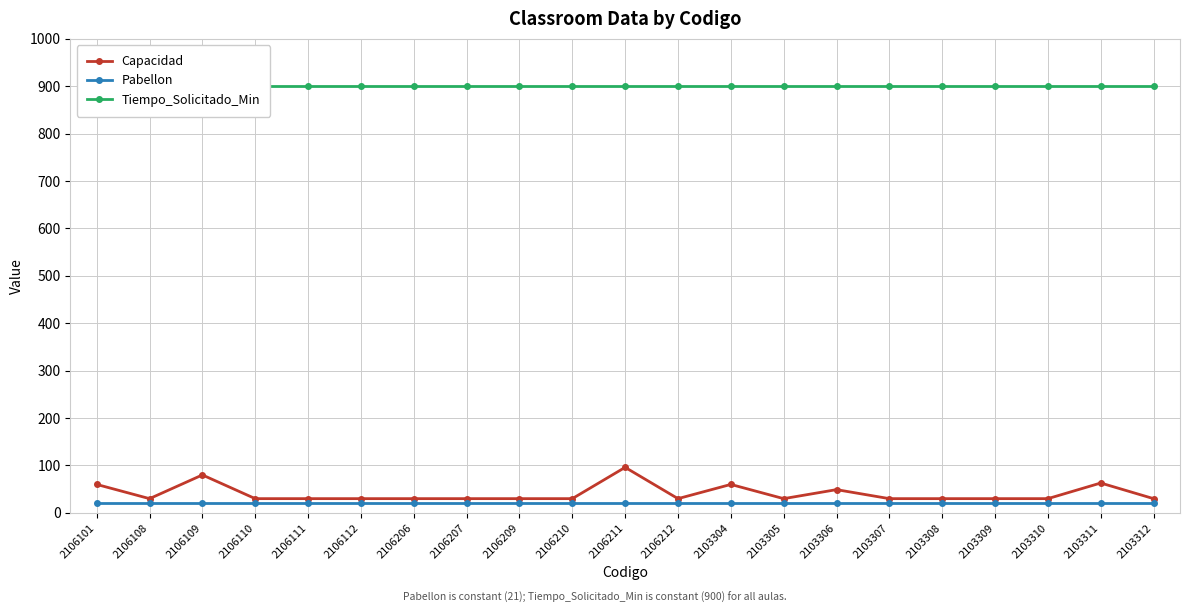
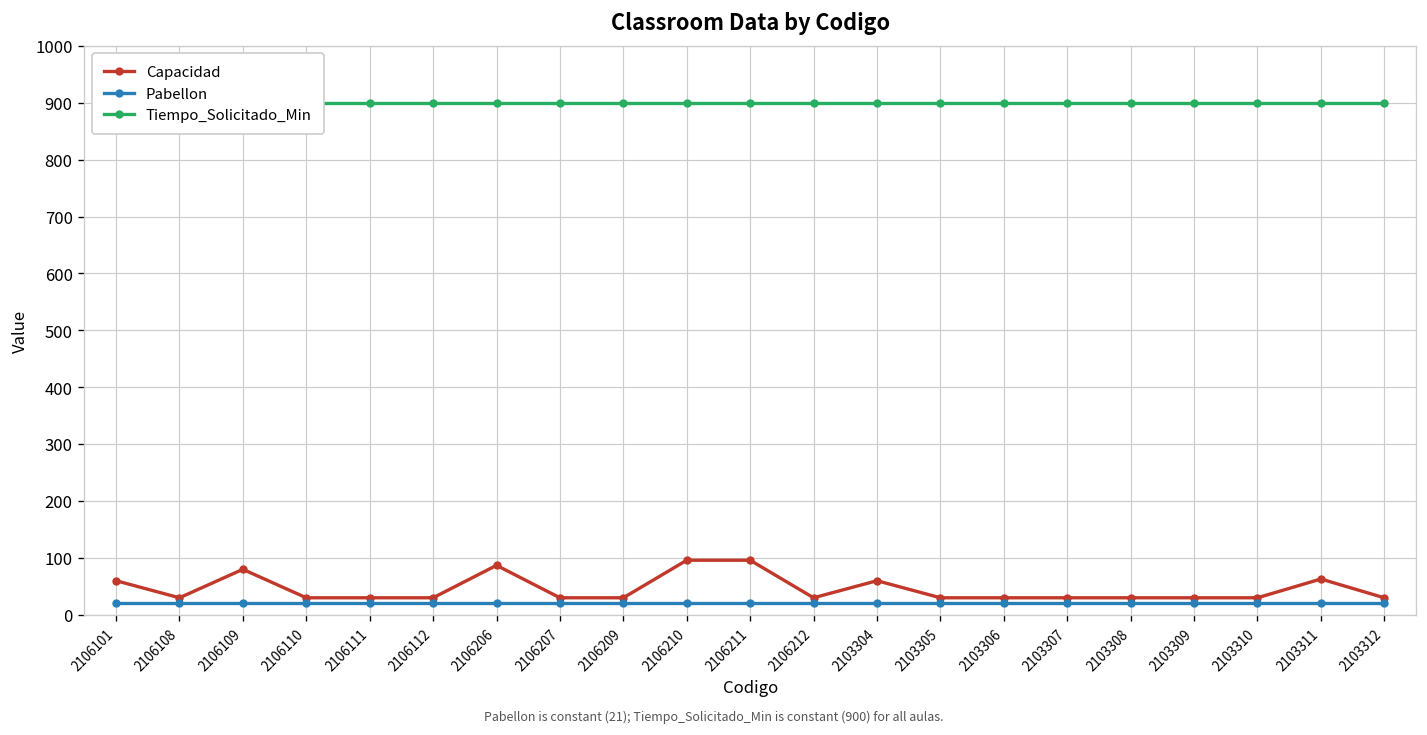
Capacidad, 2106206: 30 -> 90
Capacidad, 2106210: 30 -> 100
Capacidad, 2103306: 50 -> 30
